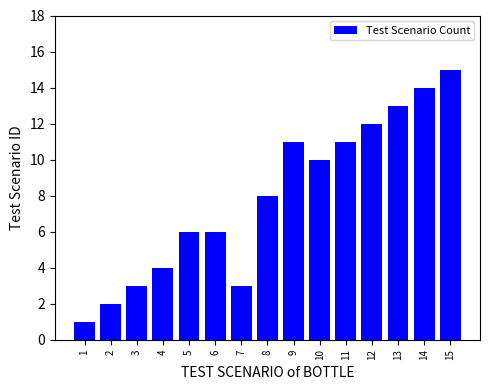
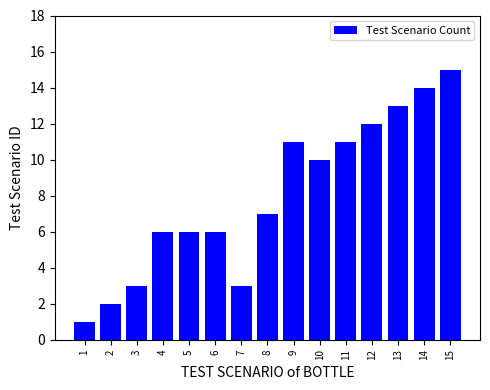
4: 4 -> 6
8: 8 -> 7
